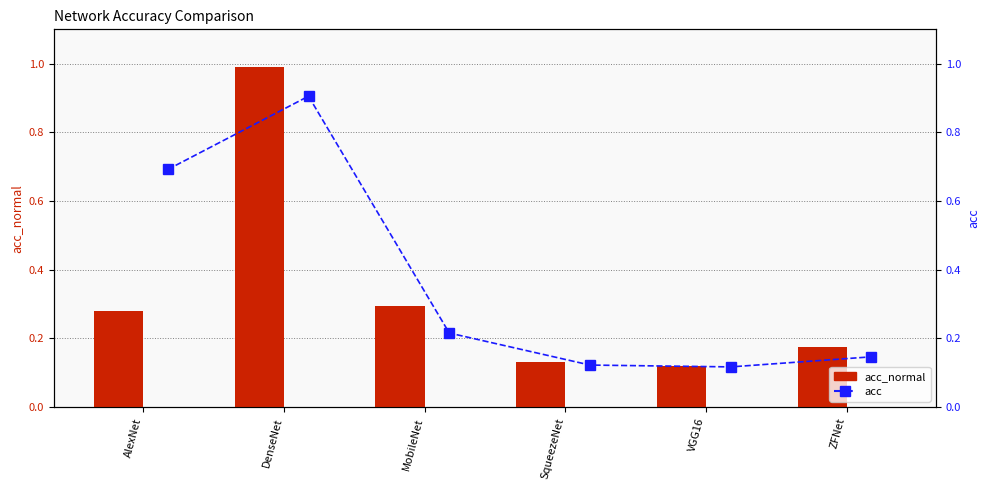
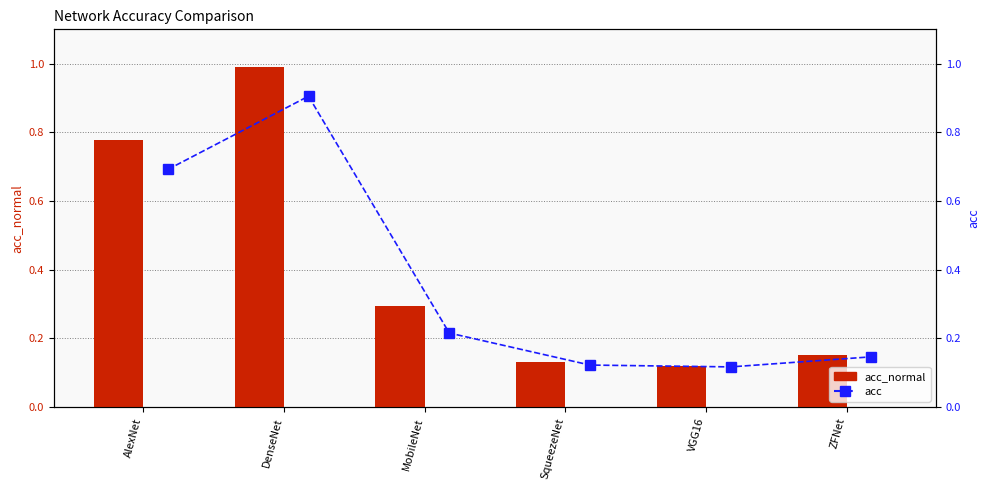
acc_normal, AlexNet: 0.28 -> 0.78
acc_normal, ZFNet: 0.18 -> 0.15
